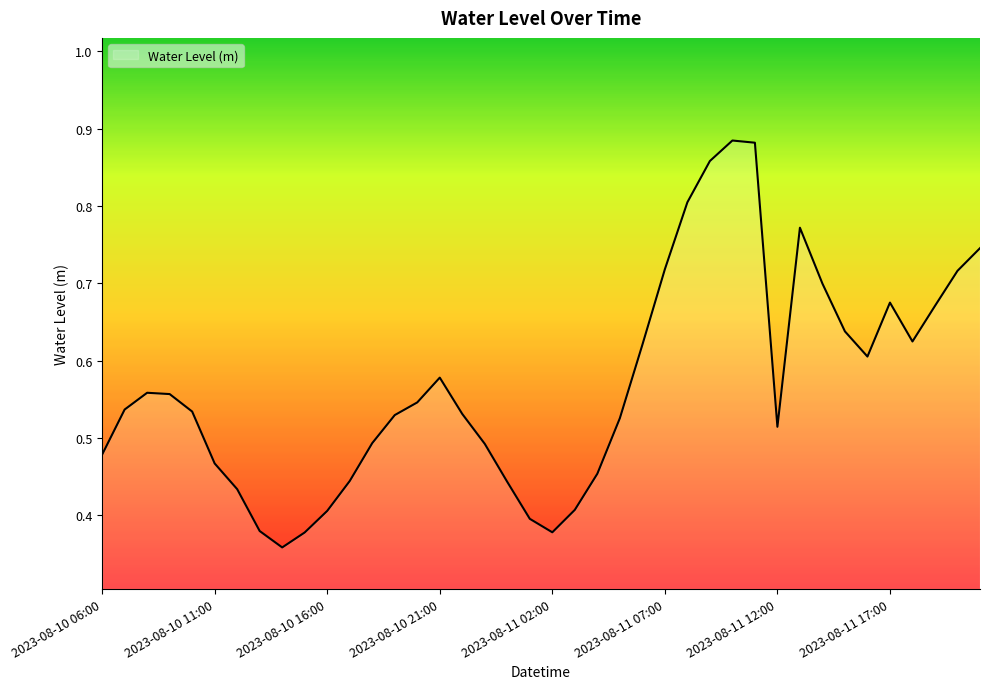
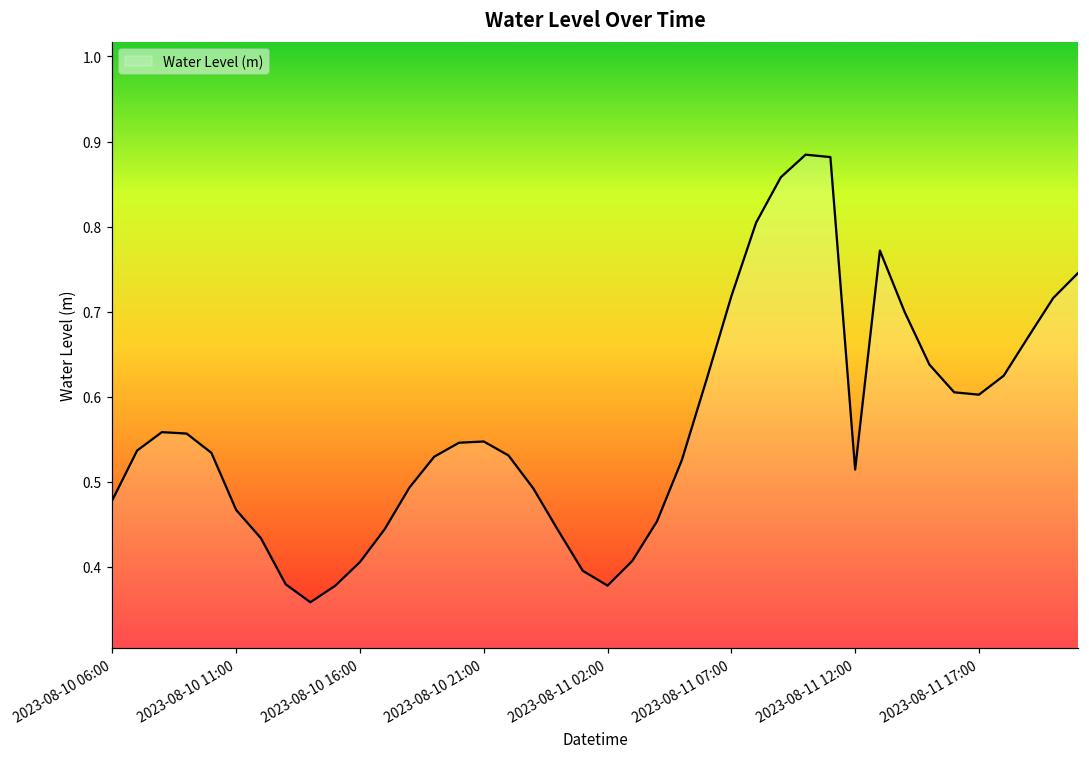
2023-08-10 21:00: 0.58 -> 0.55
2023-08-11 17:00: 0.68 -> 0.60
